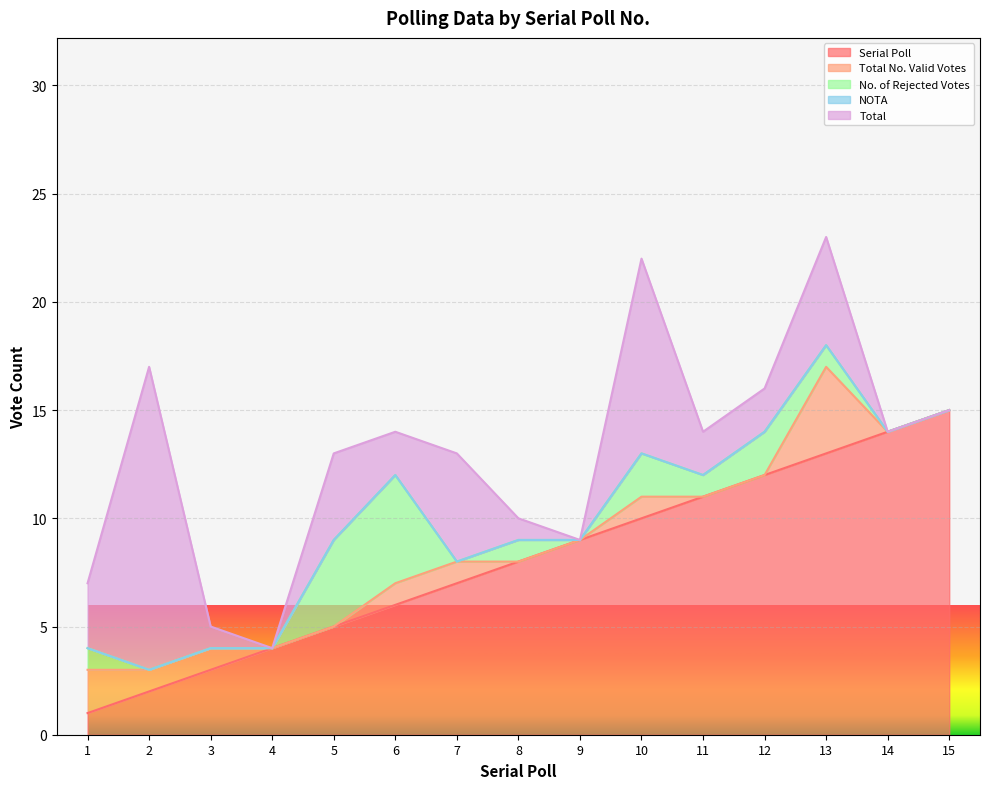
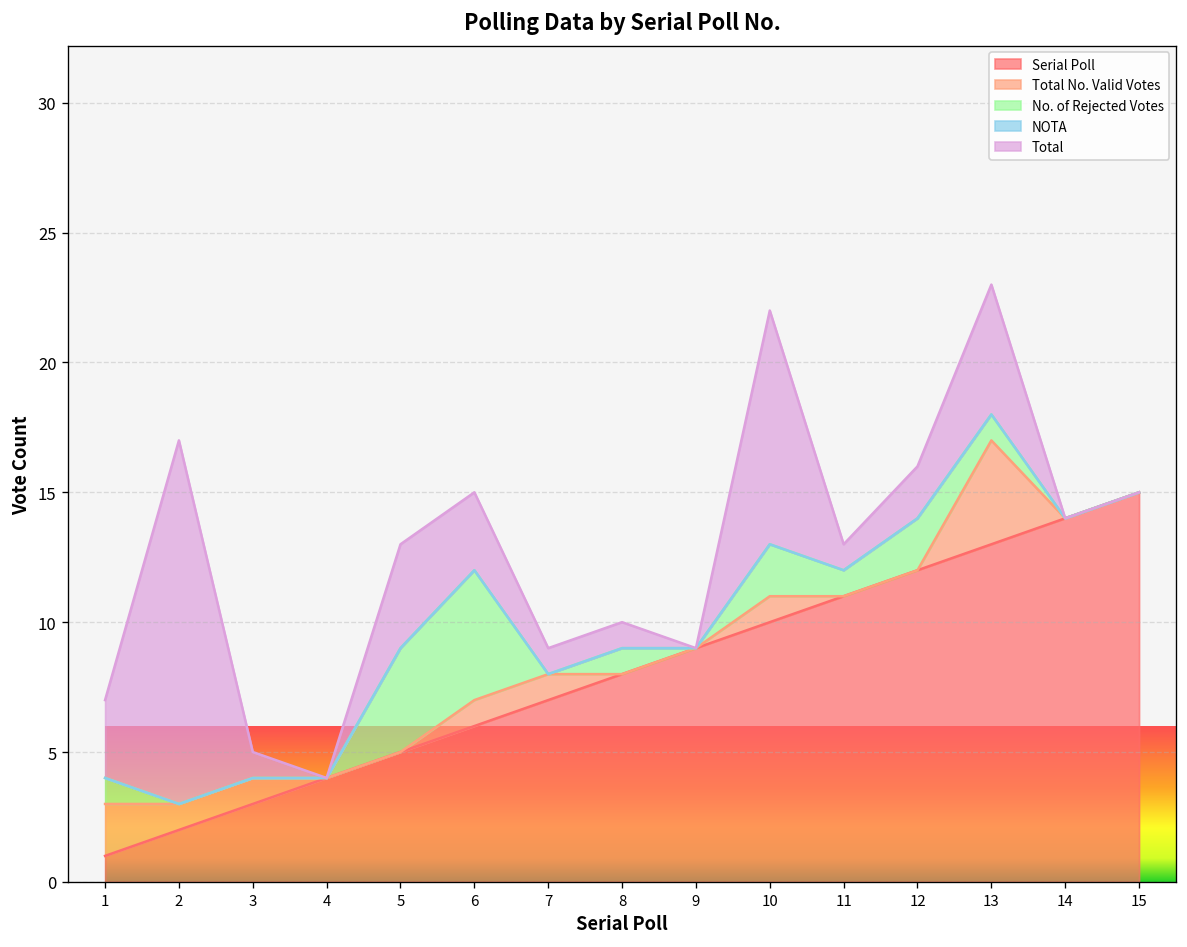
Total, 6: 2 -> 3
Total, 7: 5 -> 1
Total, 11: 2 -> 1
